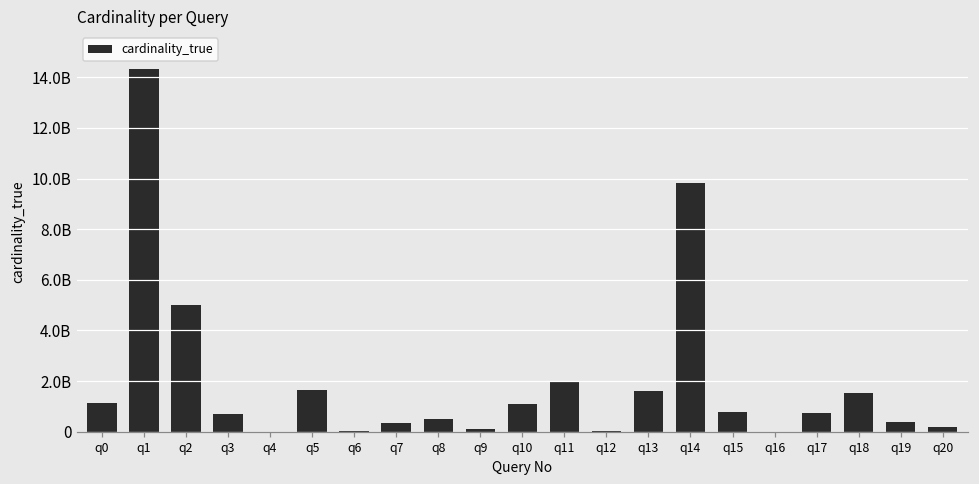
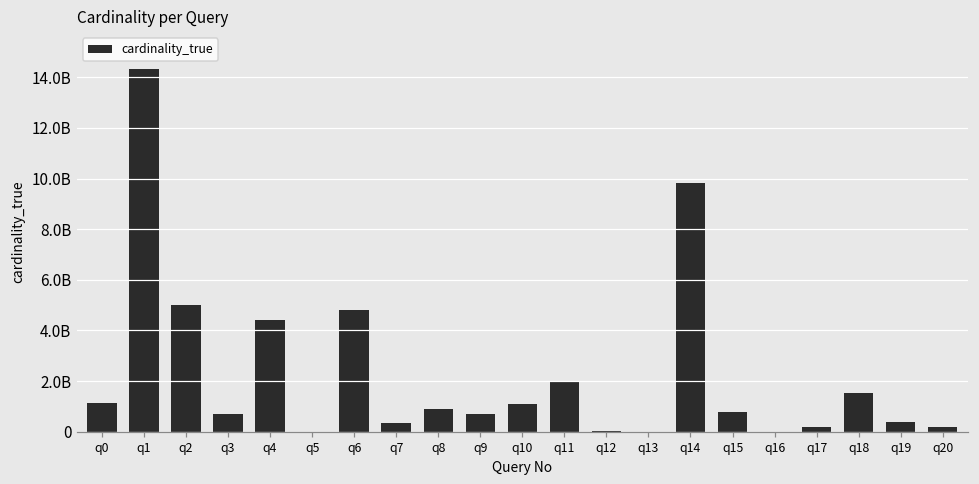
q4: 0 -> 4400000000
q5: 1600000000 -> 0
q6: 0 -> 4800000000
q8: 500000000 -> 900000000
q9: 100000000 -> 700000000
q13: 1600000000 -> 0
q17: 700000000 -> 200000000
